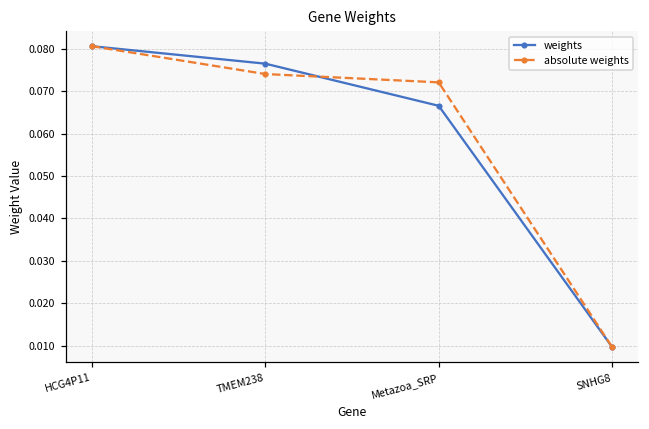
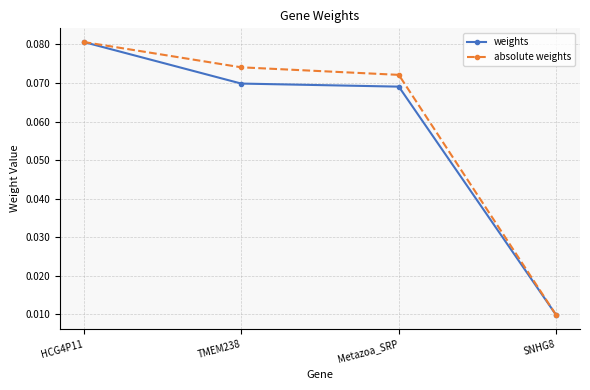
weights, TMEM238: 0.077 -> 0.070
weights, Metazoa_SRP: 0.067 -> 0.069
